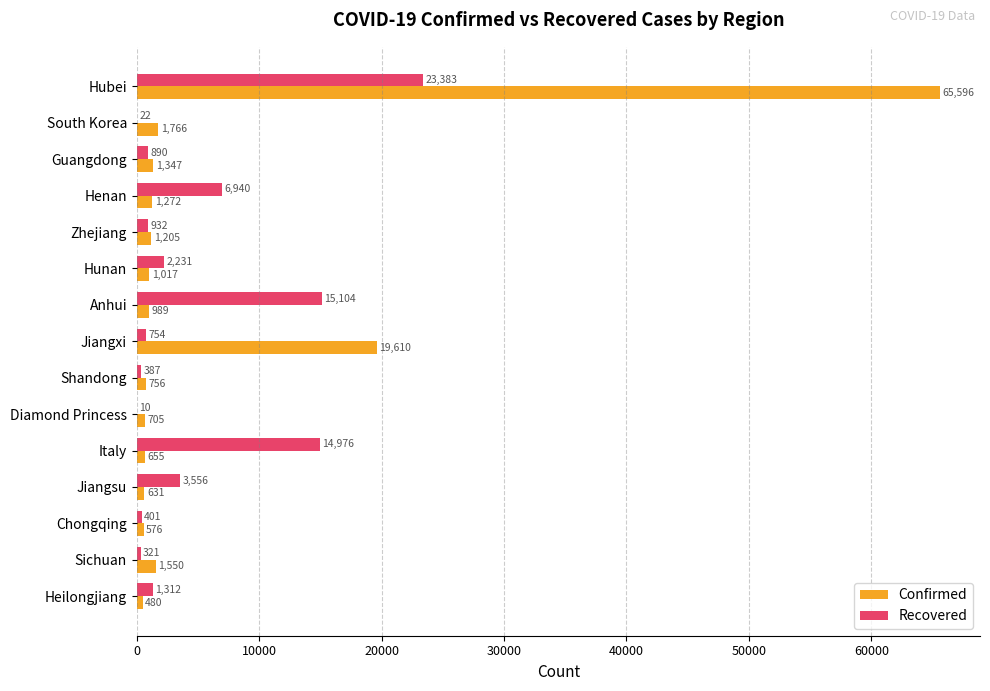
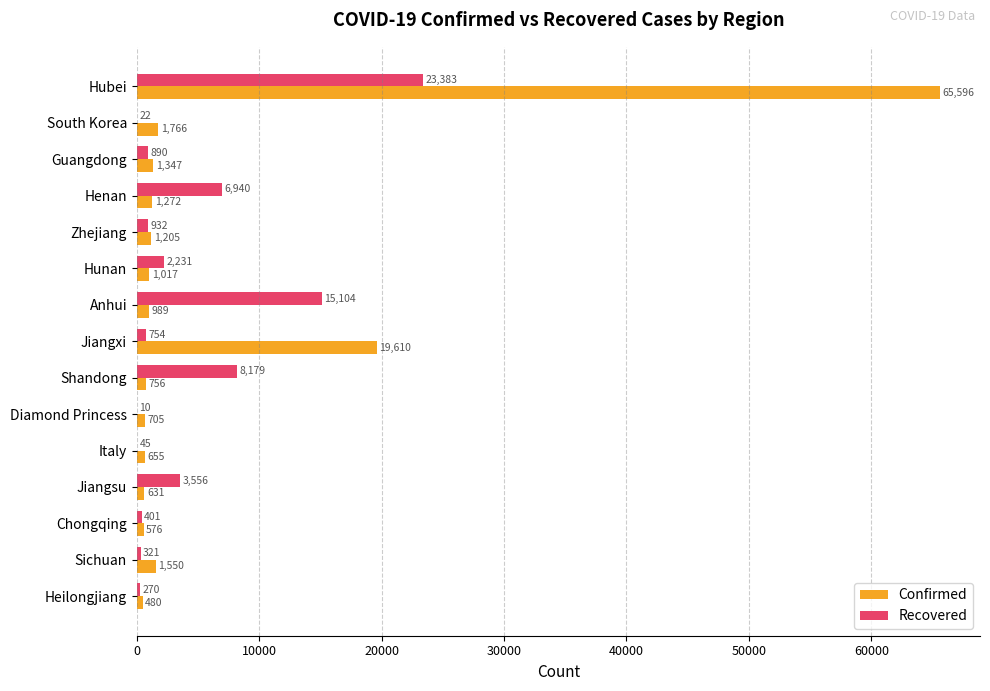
Recovered, Shandong: 387 -> 8,179
Recovered, Italy: 14,976 -> 45
Recovered, Heilongjiang: 1,312 -> 270
